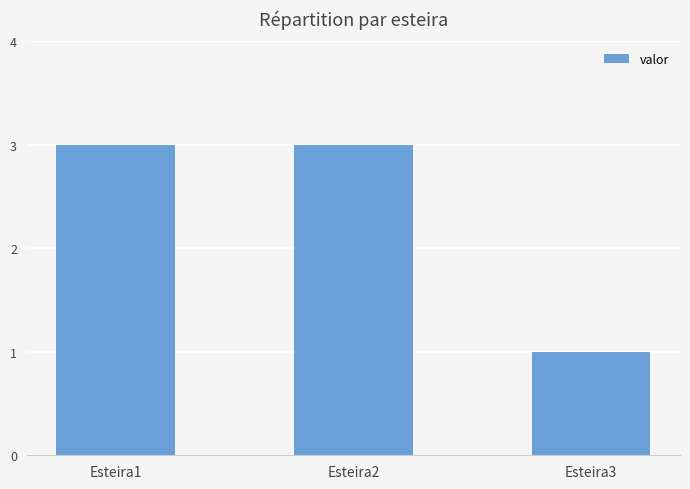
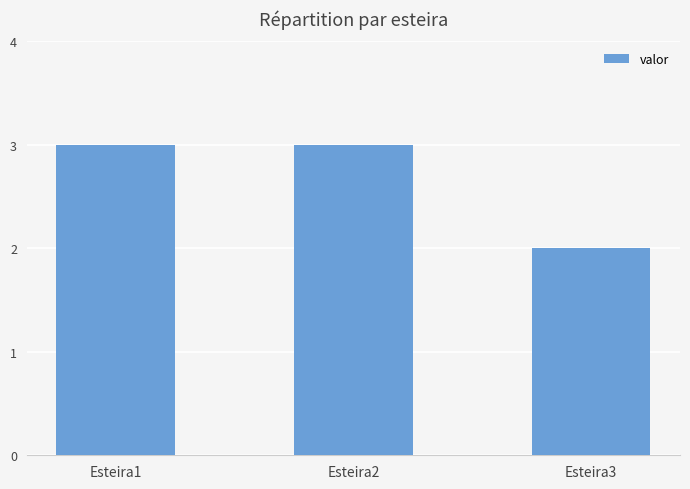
Esteira3: 1 -> 2
